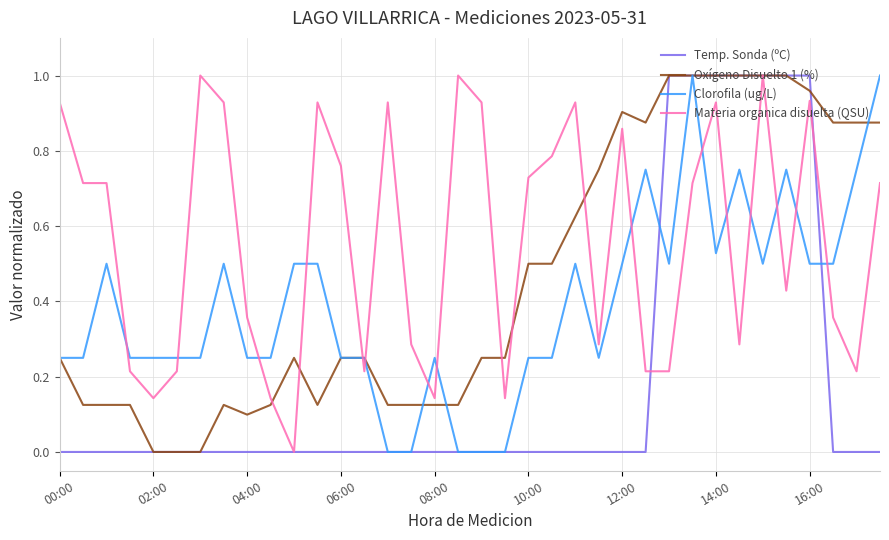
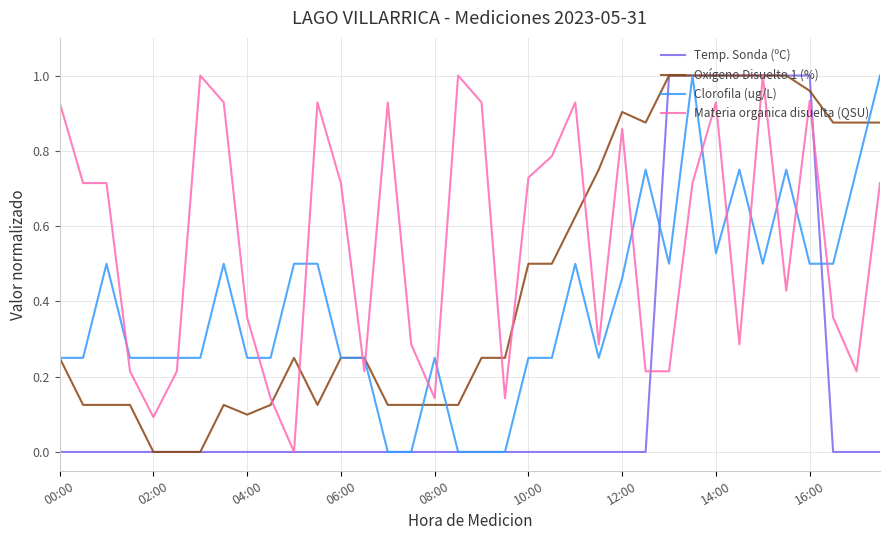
Materia organica disuelta (QSU), 02:00: 0.14 -> 0.09
Materia organica disuelta (QSU), 06:00: 0.76 -> 0.71
Clorofila (ug/L), 12:00: 0.50 -> 0.46
